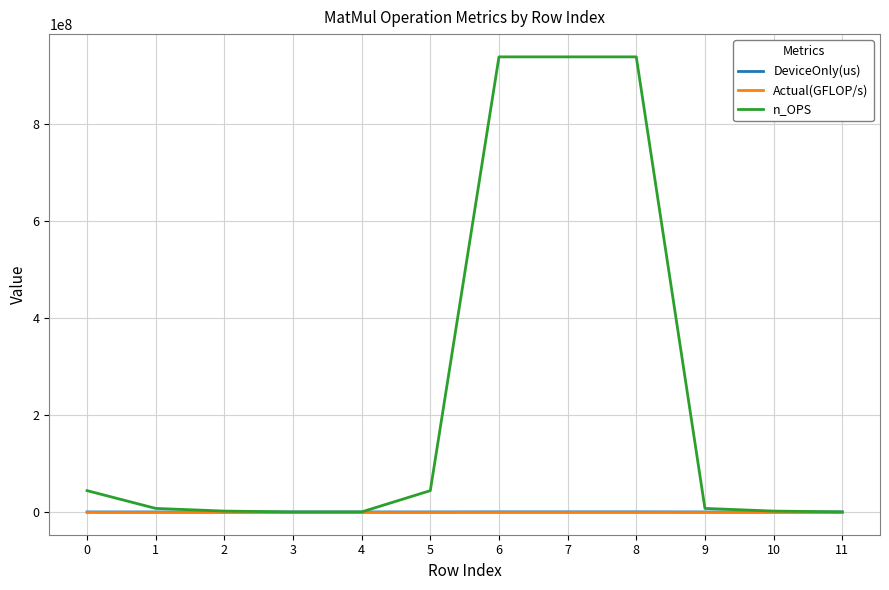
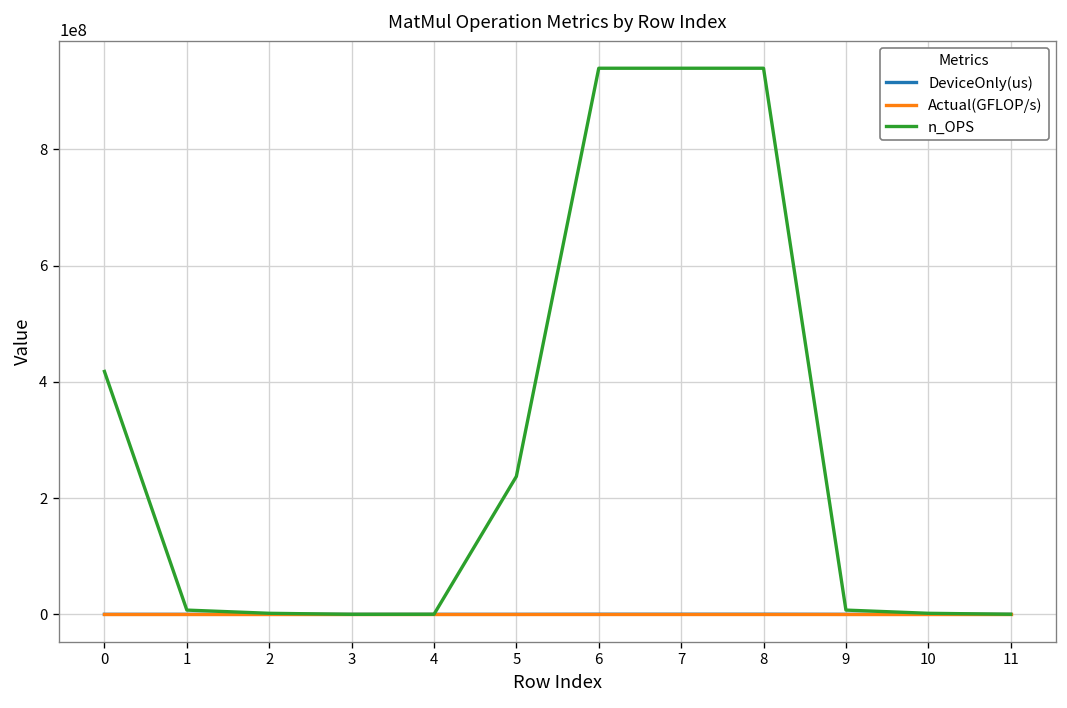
n_OPS, 0: 40000000 -> 420000000
n_OPS, 5: 40000000 -> 240000000
